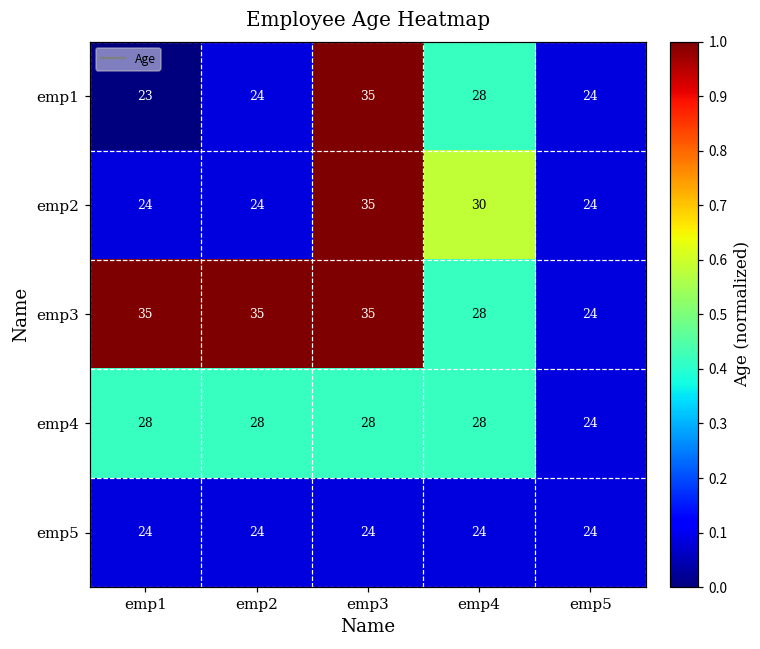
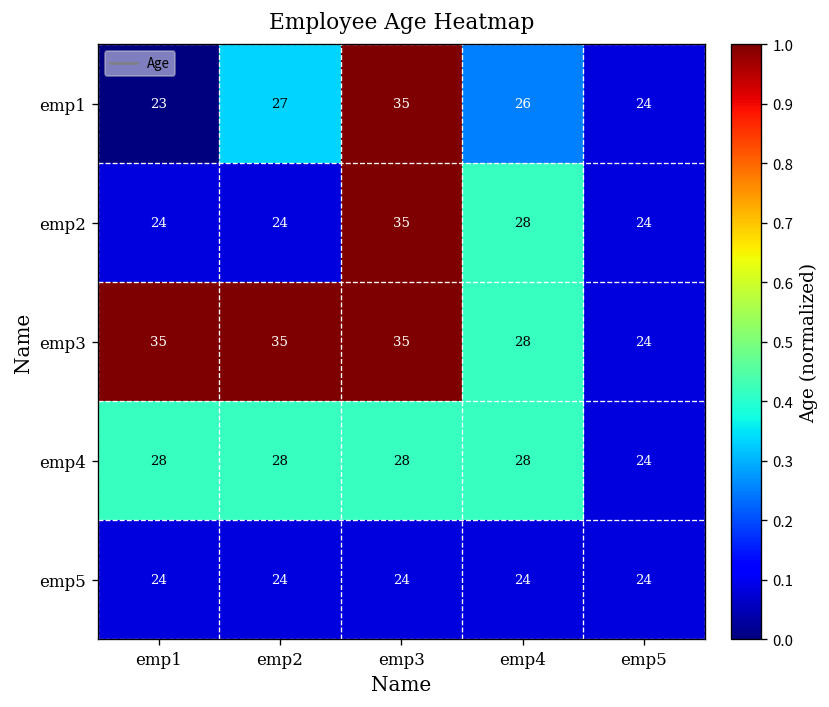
emp1, emp2: 24 -> 27
emp1, emp4: 28 -> 26
emp2, emp4: 30 -> 28
